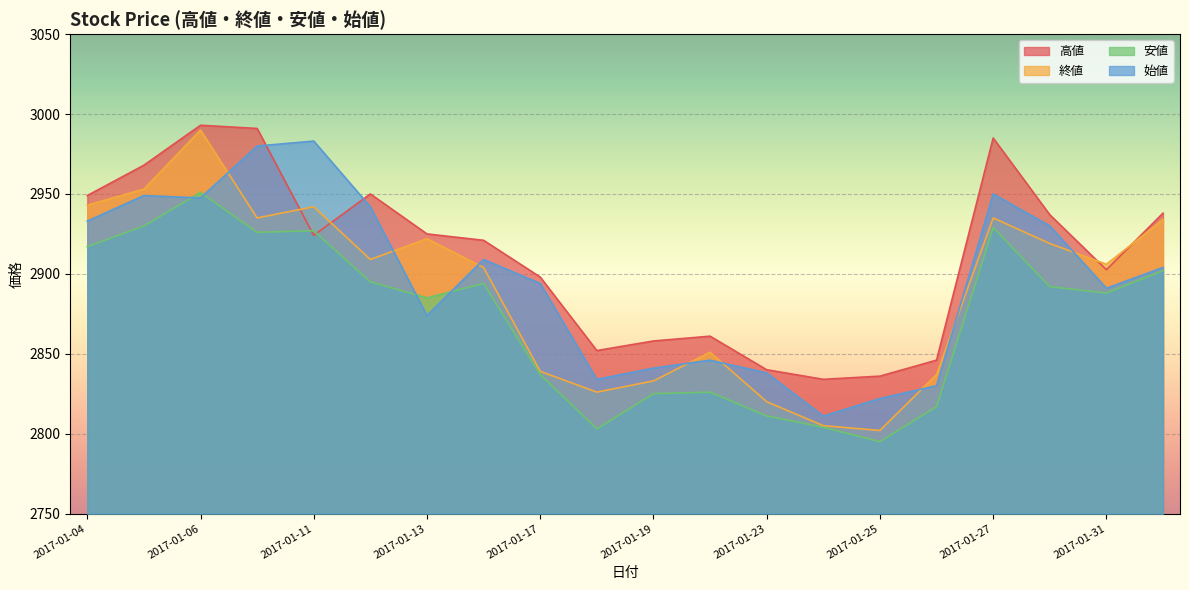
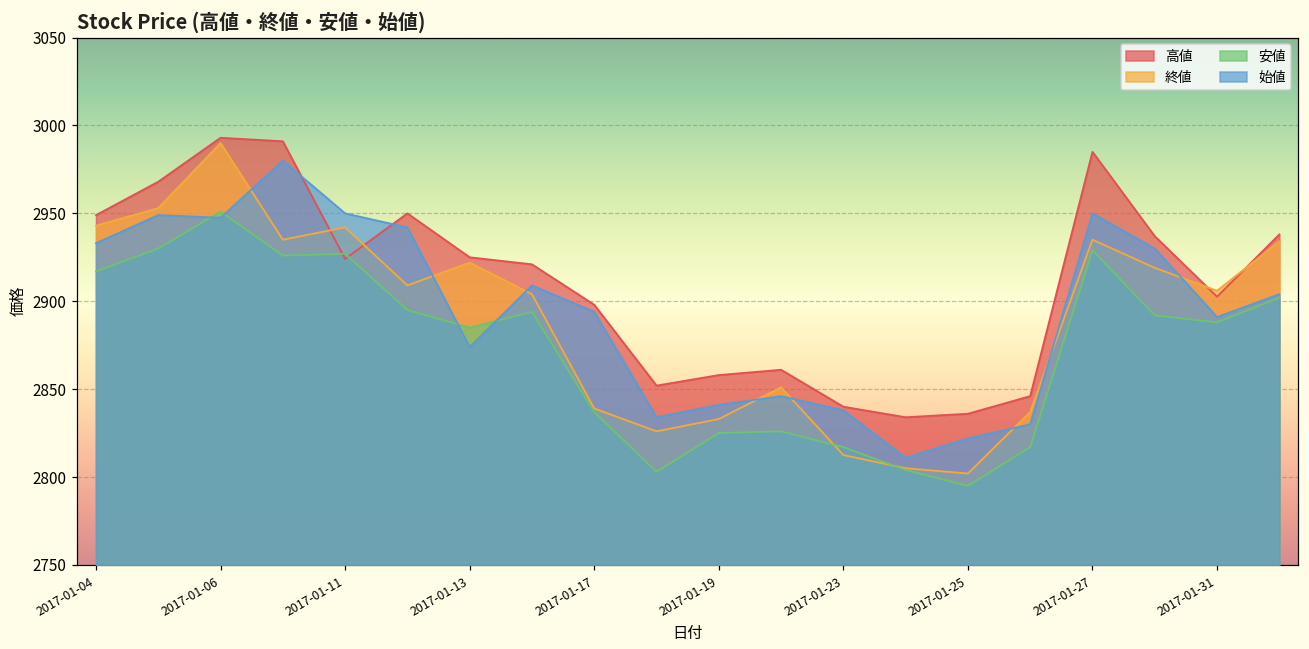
始値, 2017-01-11: 2983 -> 2950
終値, 2017-01-23: 2820 -> 2813
安値, 2017-01-23: 2811 -> 2817
